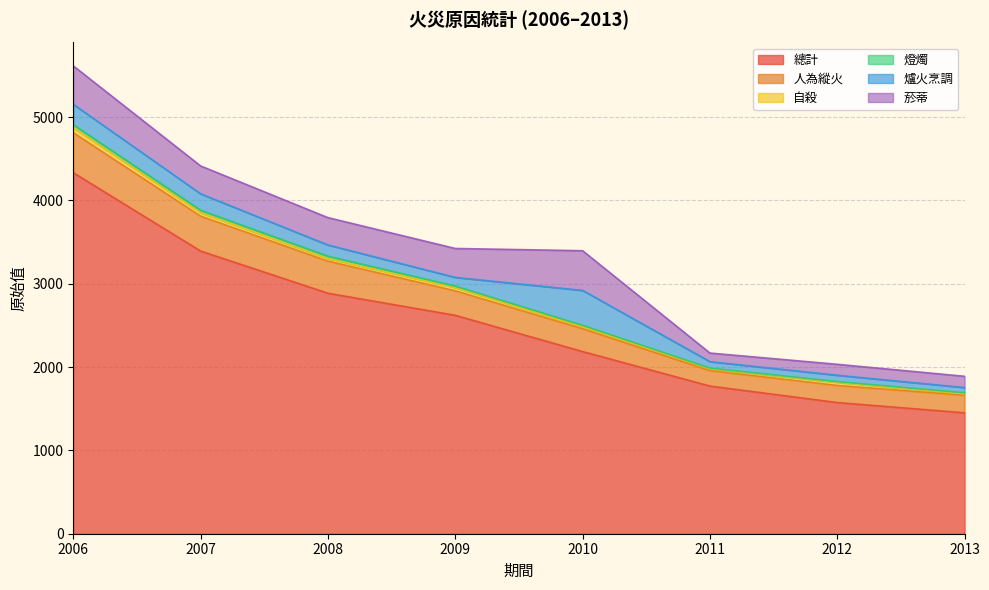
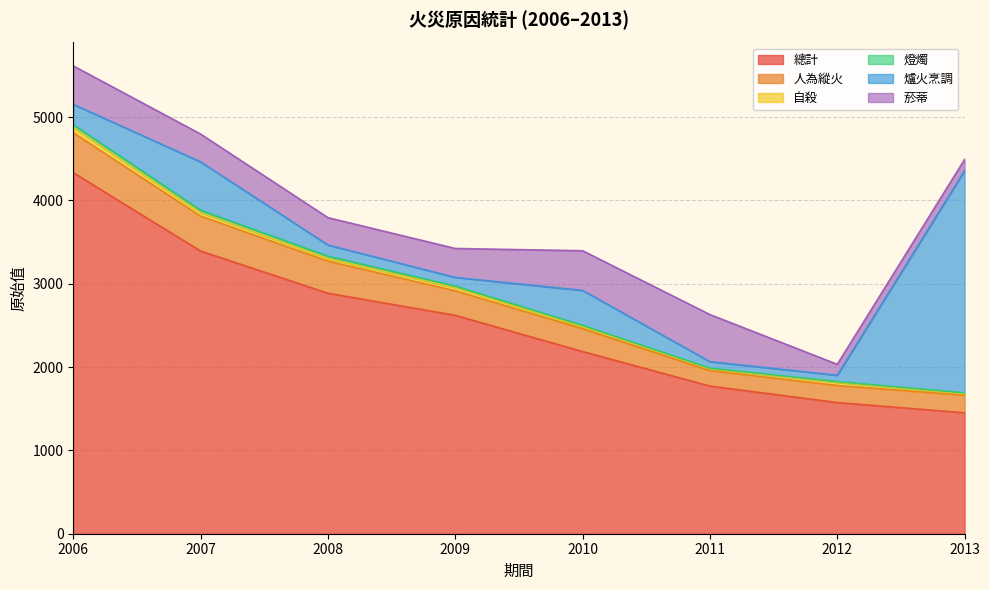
爐火烹調, 2007: 200 -> 600
菸蒂, 2011: 100 -> 600
爐火烹調, 2013: 100 -> 2700
